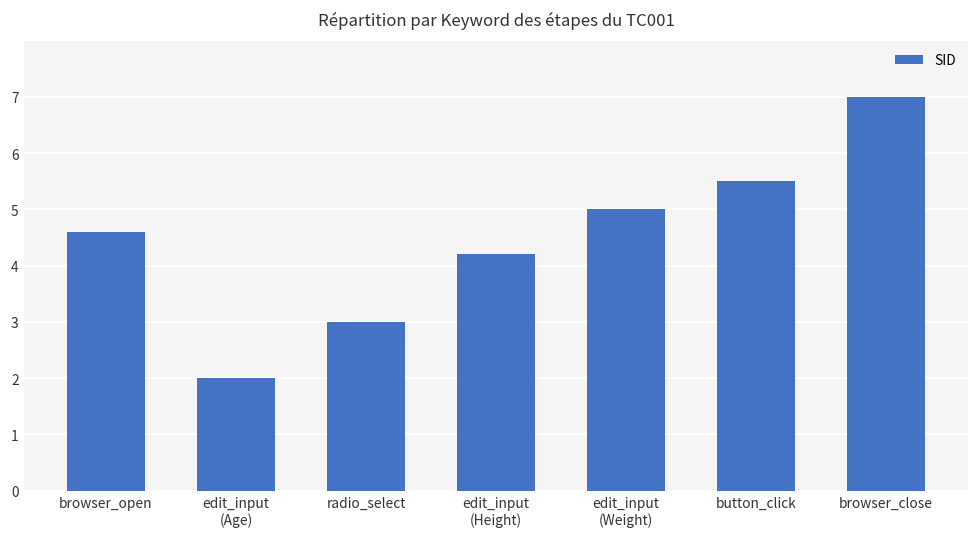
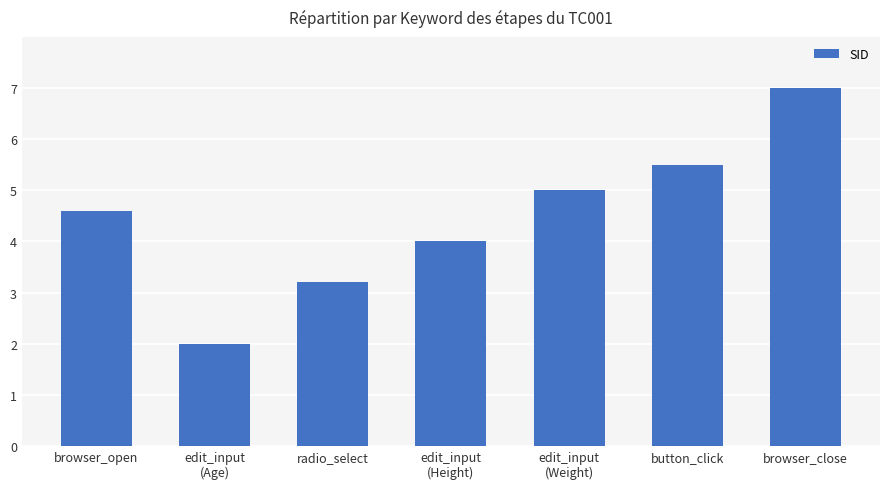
radio_select: 3.0 -> 3.2
edit_input (Height): 4.2 -> 4.0
